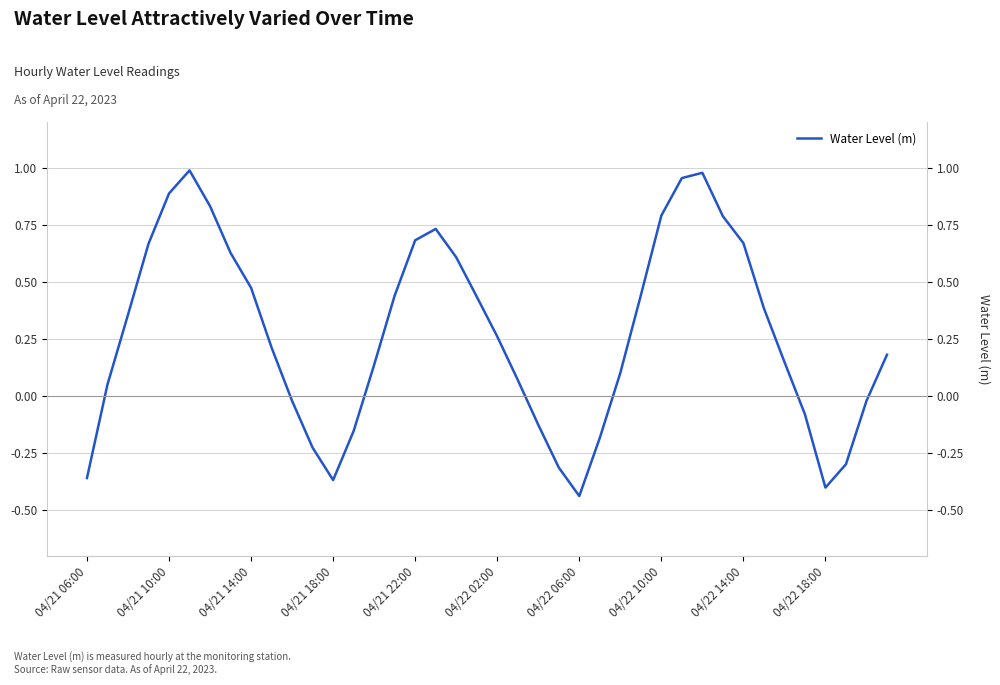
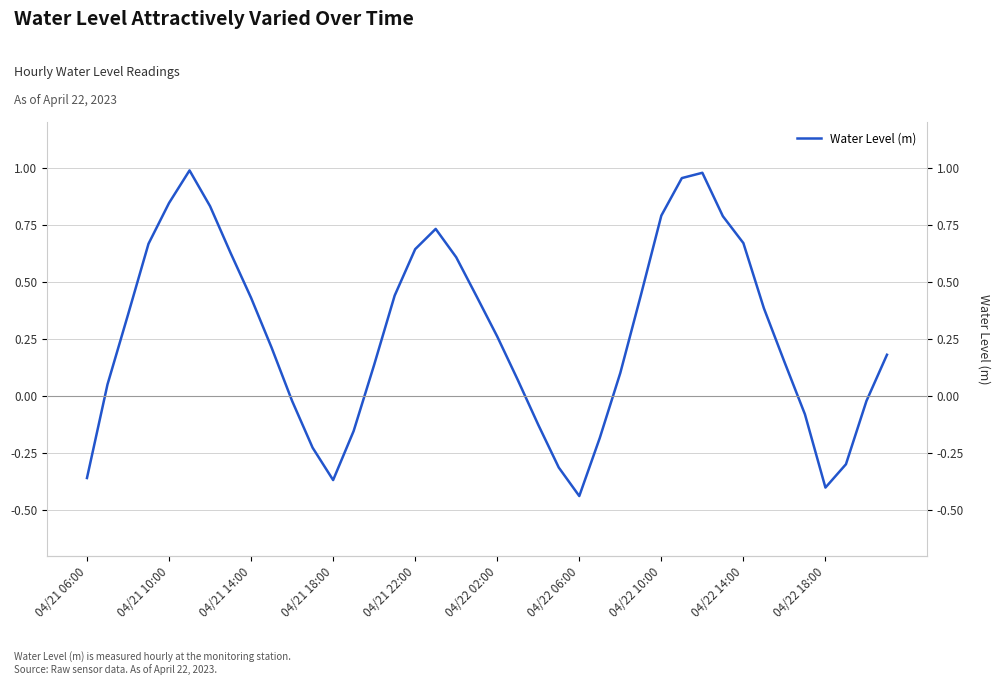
04/21 10:00: 0.89 -> 0.85
04/21 14:00: 0.47 -> 0.43
04/21 22:00: 0.68 -> 0.64
